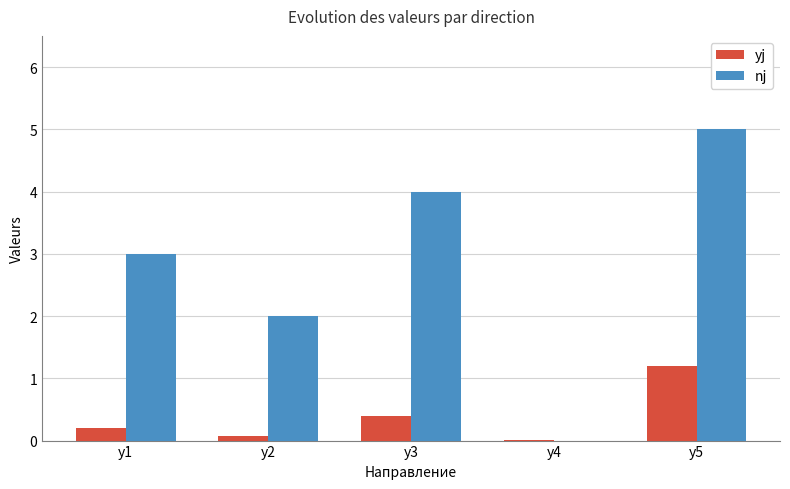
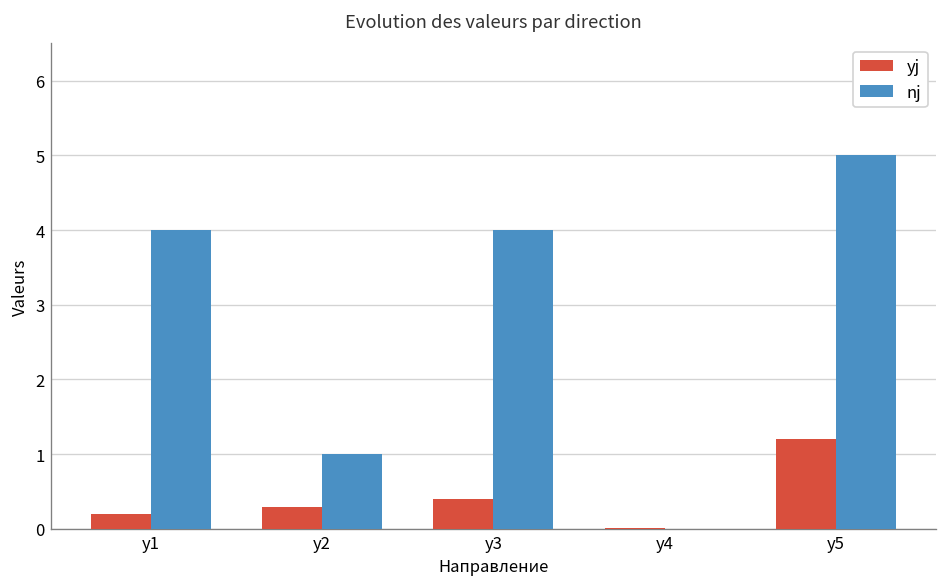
nj, y1: 3 -> 4
yj, y2: 0.1 -> 0.3
nj, y2: 2 -> 1
